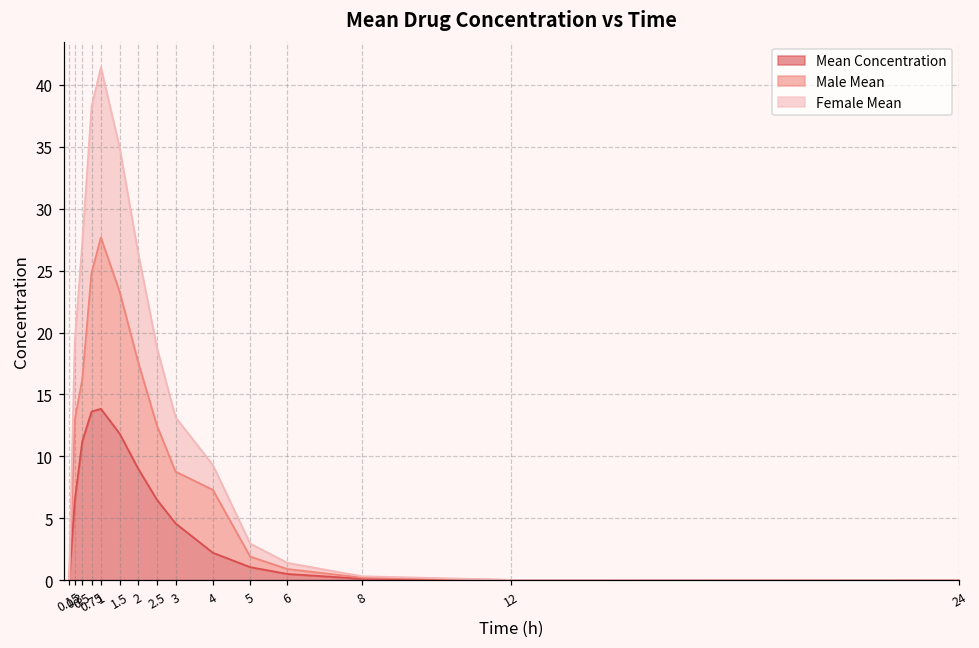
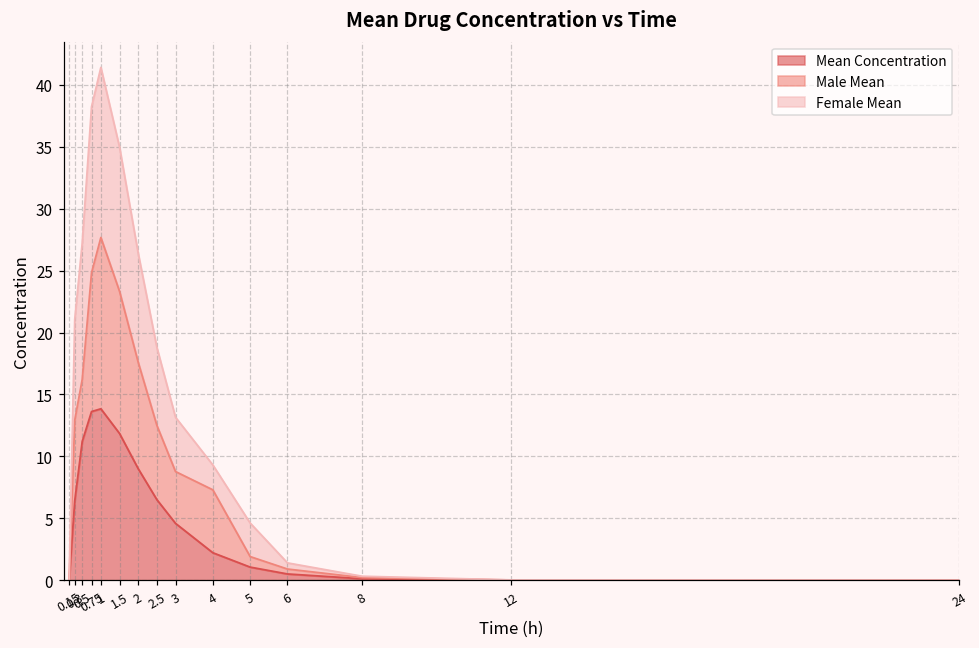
Female Mean, 0.3: 6.3 -> 8.1
Female Mean, 5: 1.1 -> 2.7
